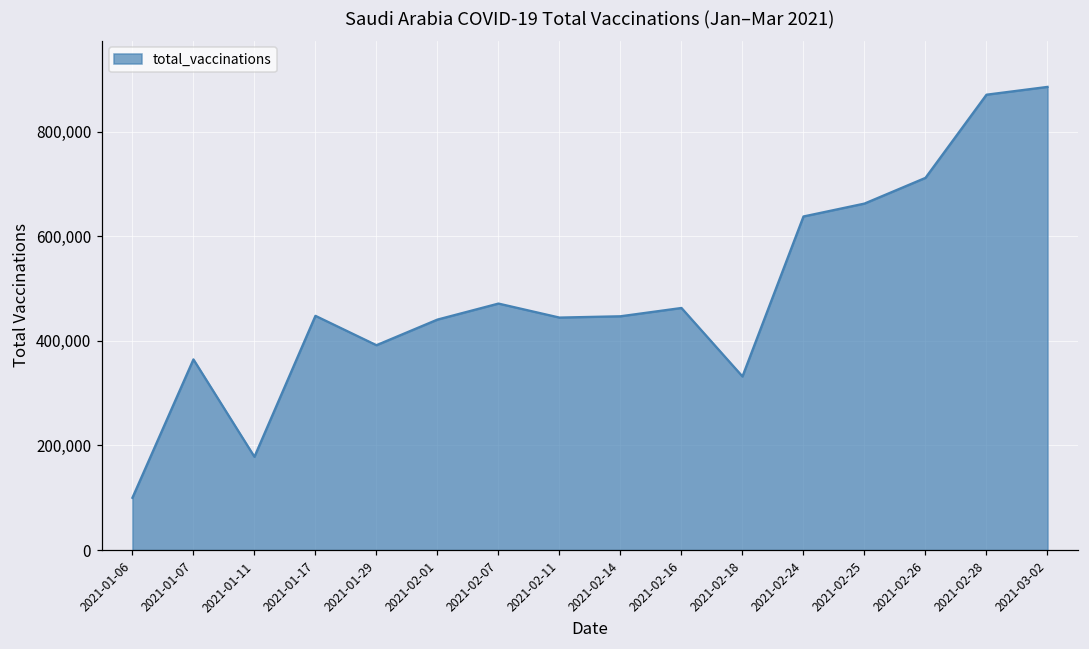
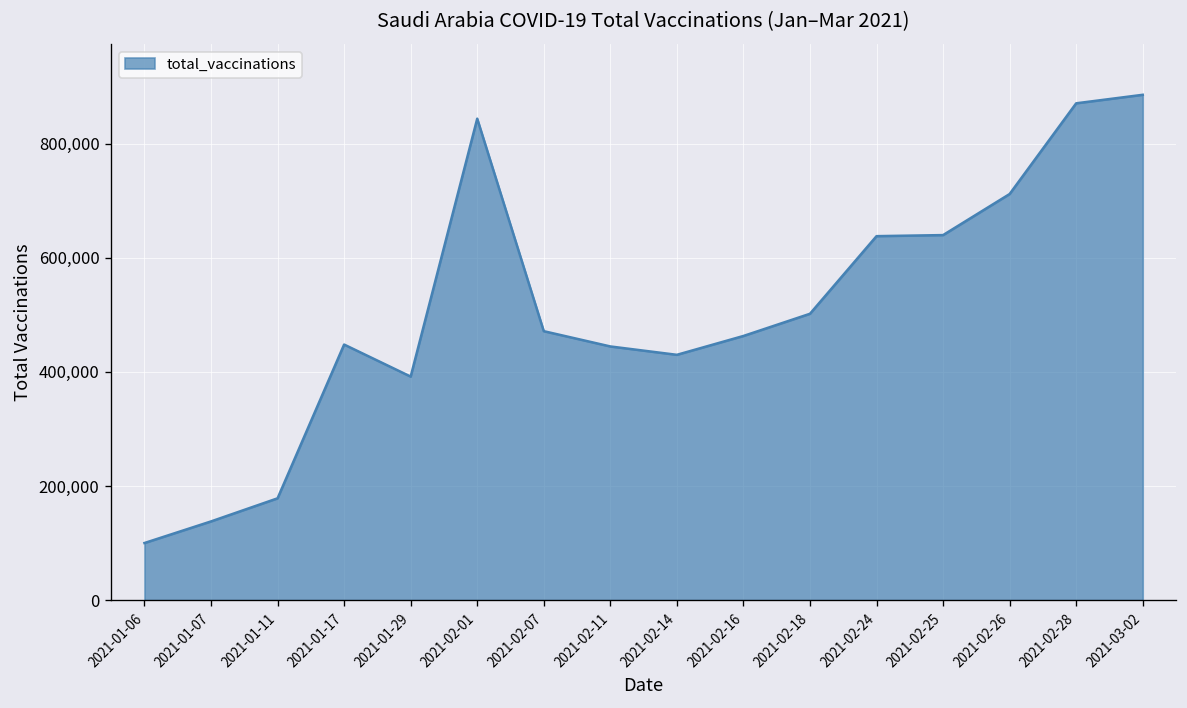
2021-01-07: 360,000 -> 140,000
2021-02-01: 440,000 -> 840,000
2021-02-14: 450,000 -> 430,000
2021-02-18: 330,000 -> 500,000
2021-02-25: 660,000 -> 640,000
